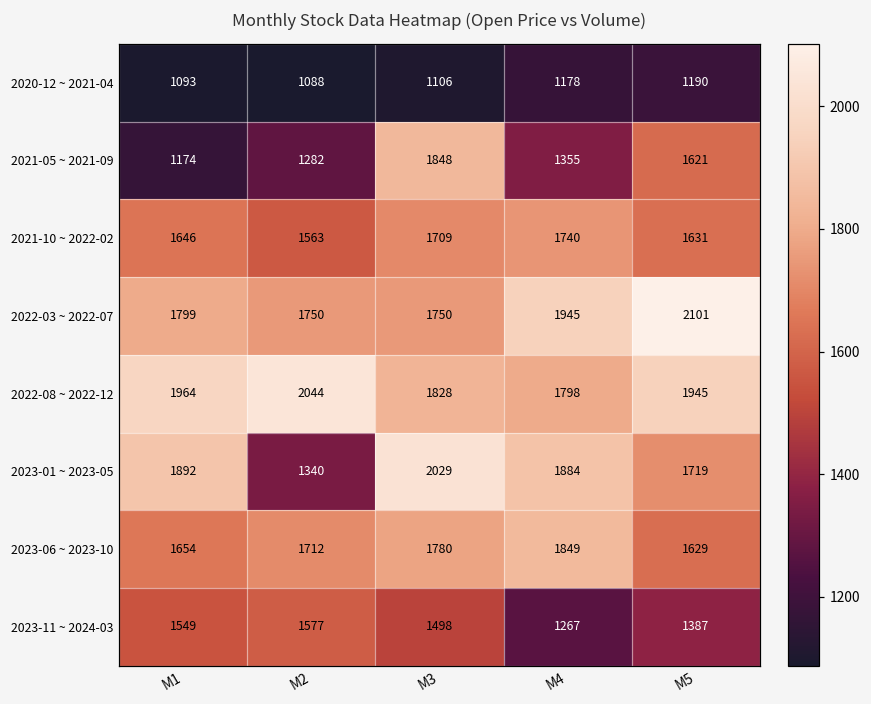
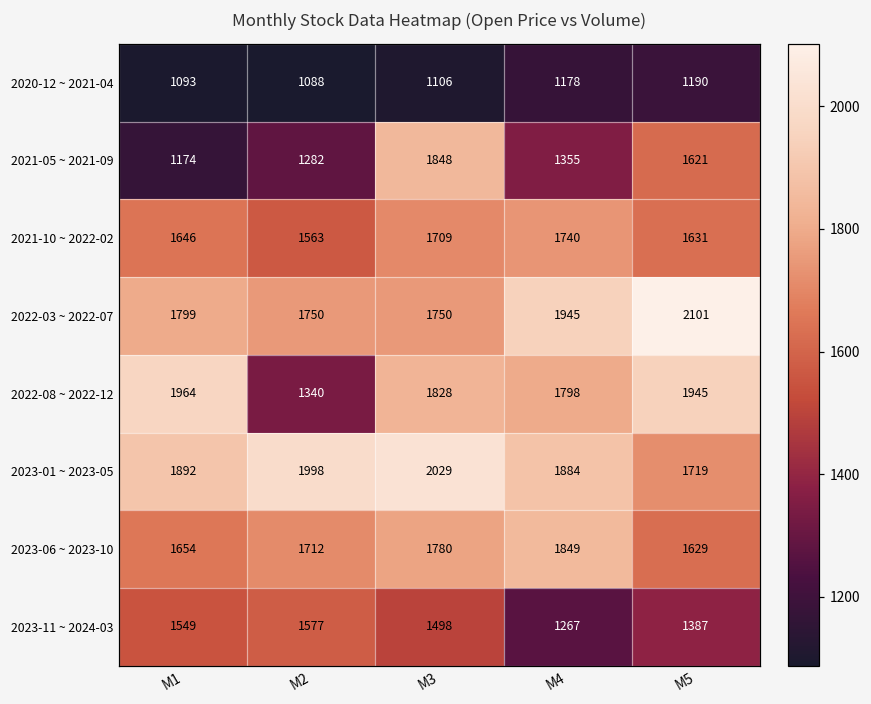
2022-08 ~ 2022-12, M2: 2044 -> 1340
2023-01 ~ 2023-05, M2: 1340 -> 1998
